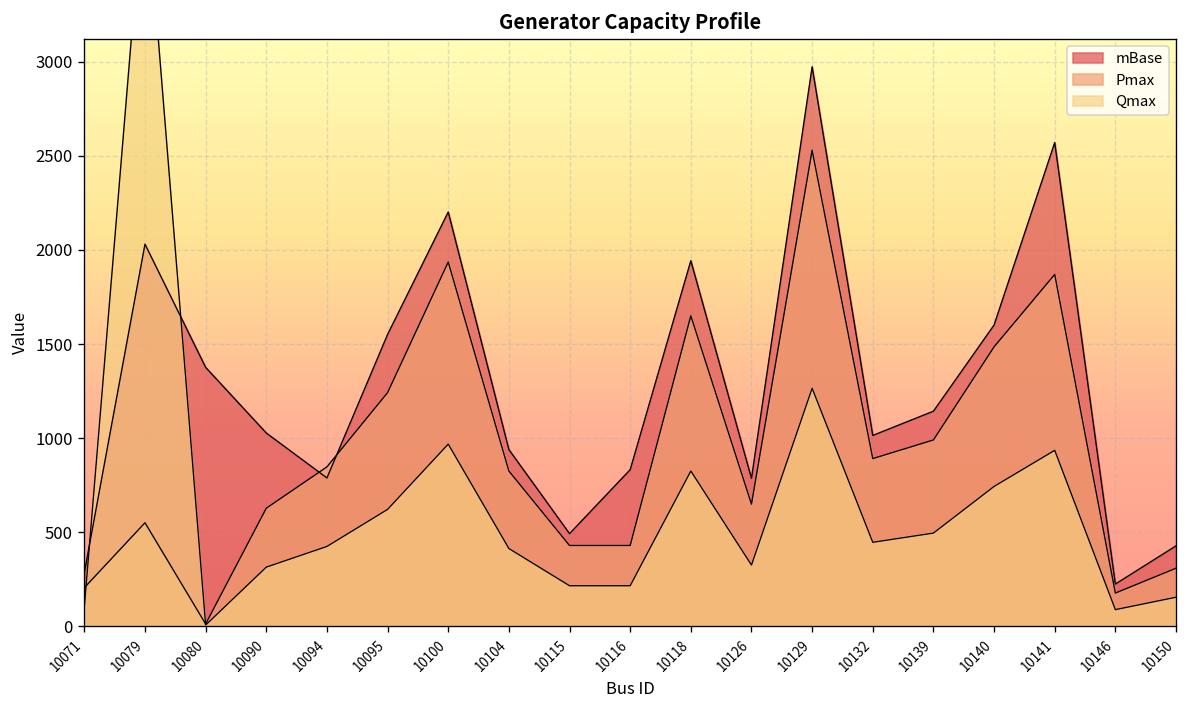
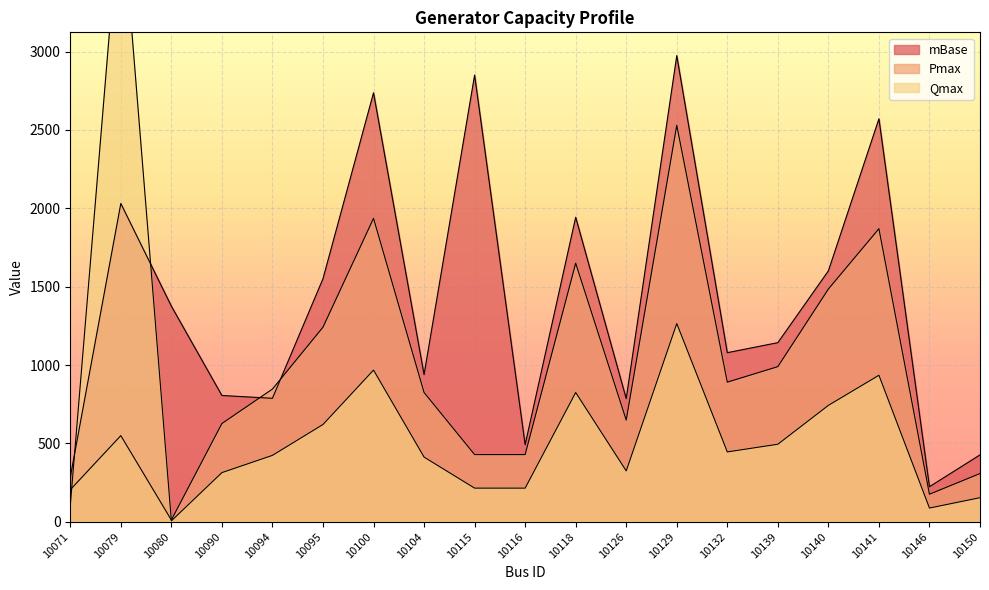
mBase, 10090: 1030 -> 810
mBase, 10100: 2200 -> 2740
mBase, 10115: 490 -> 2850
mBase, 10116: 830 -> 490
mBase, 10132: 1010 -> 1080
